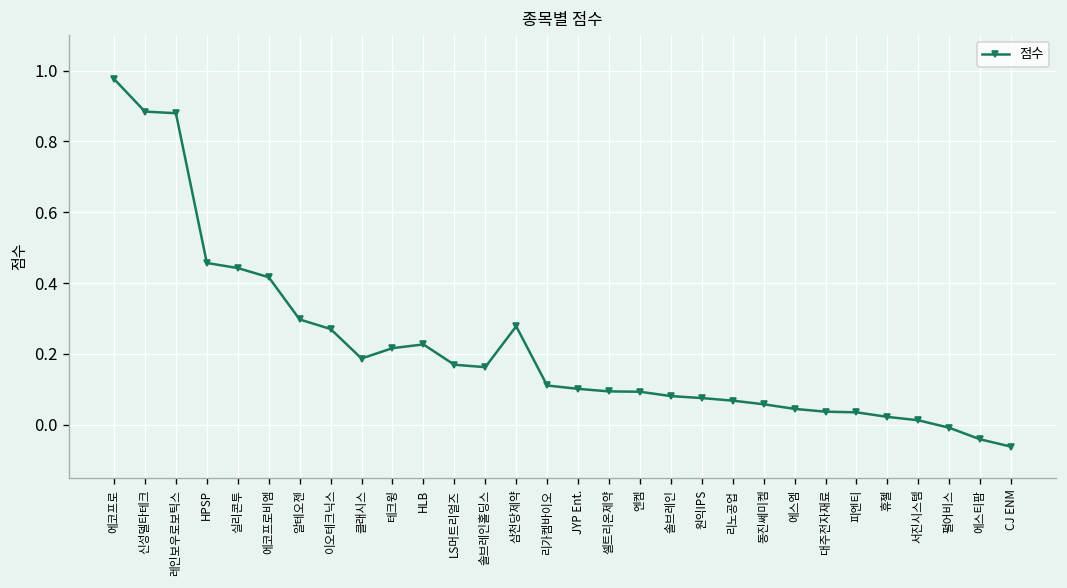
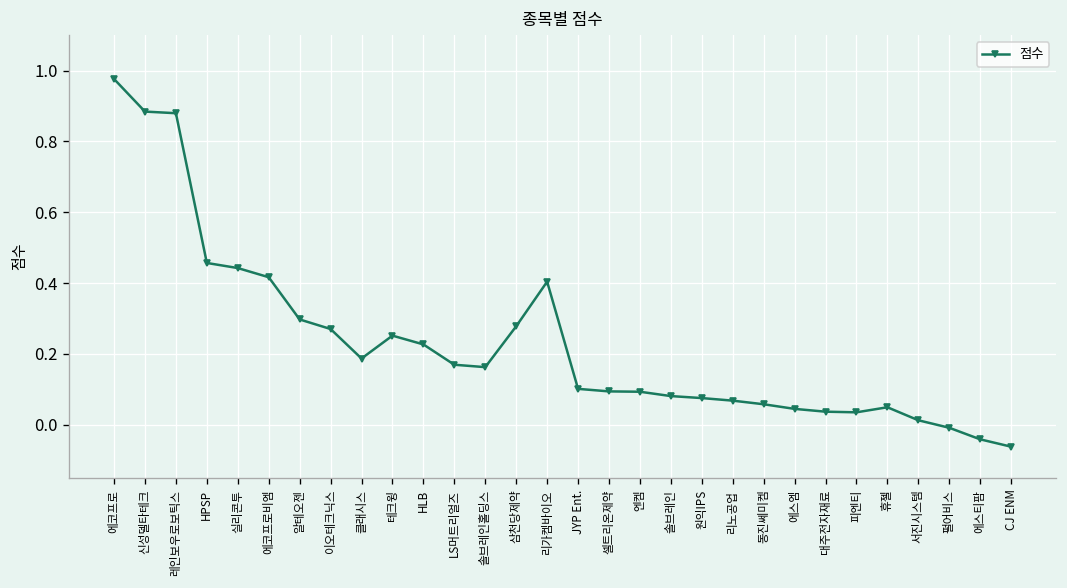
테크윙: 0.22 -> 0.25
리가켐바이오: 0.11 -> 0.40
휴젤: 0.02 -> 0.05
